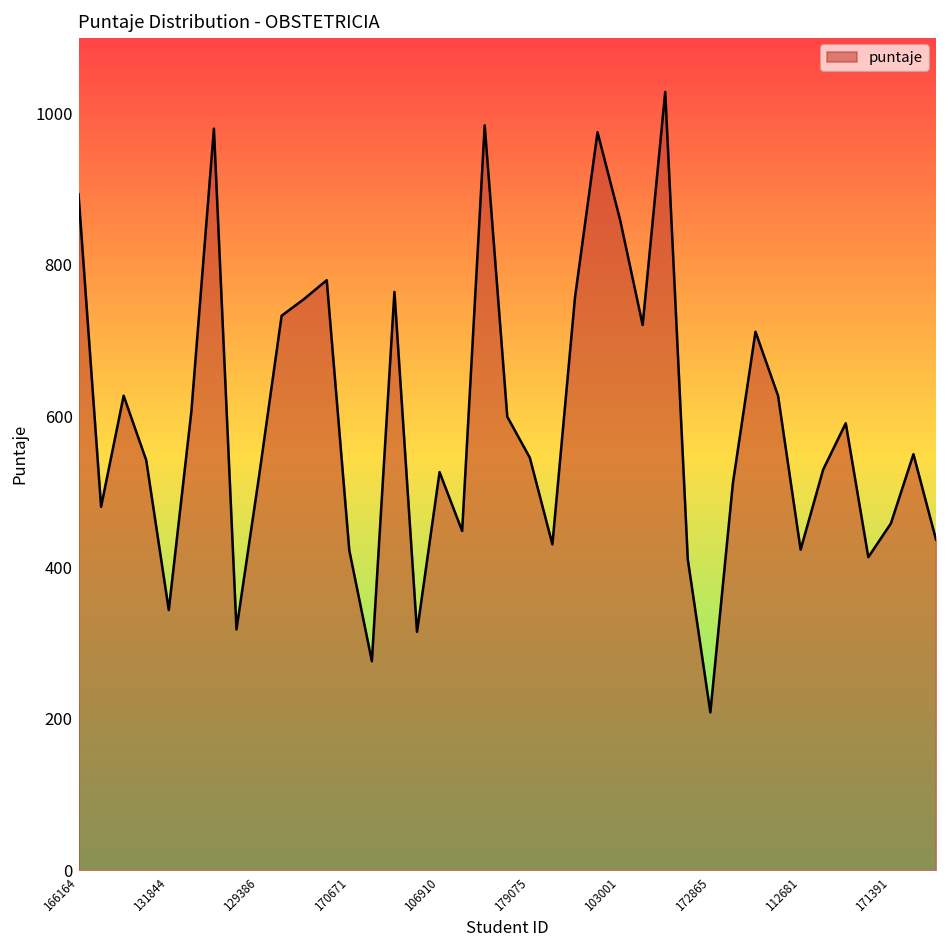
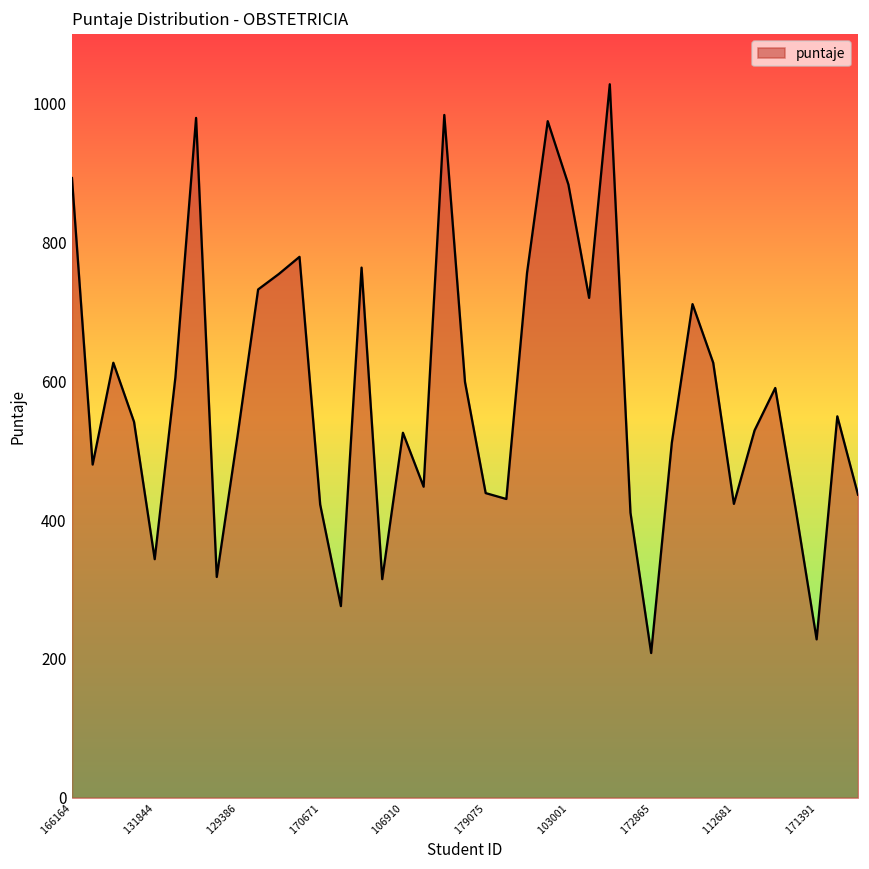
179075: 550 -> 440
103001: 860 -> 880
171391: 460 -> 230
